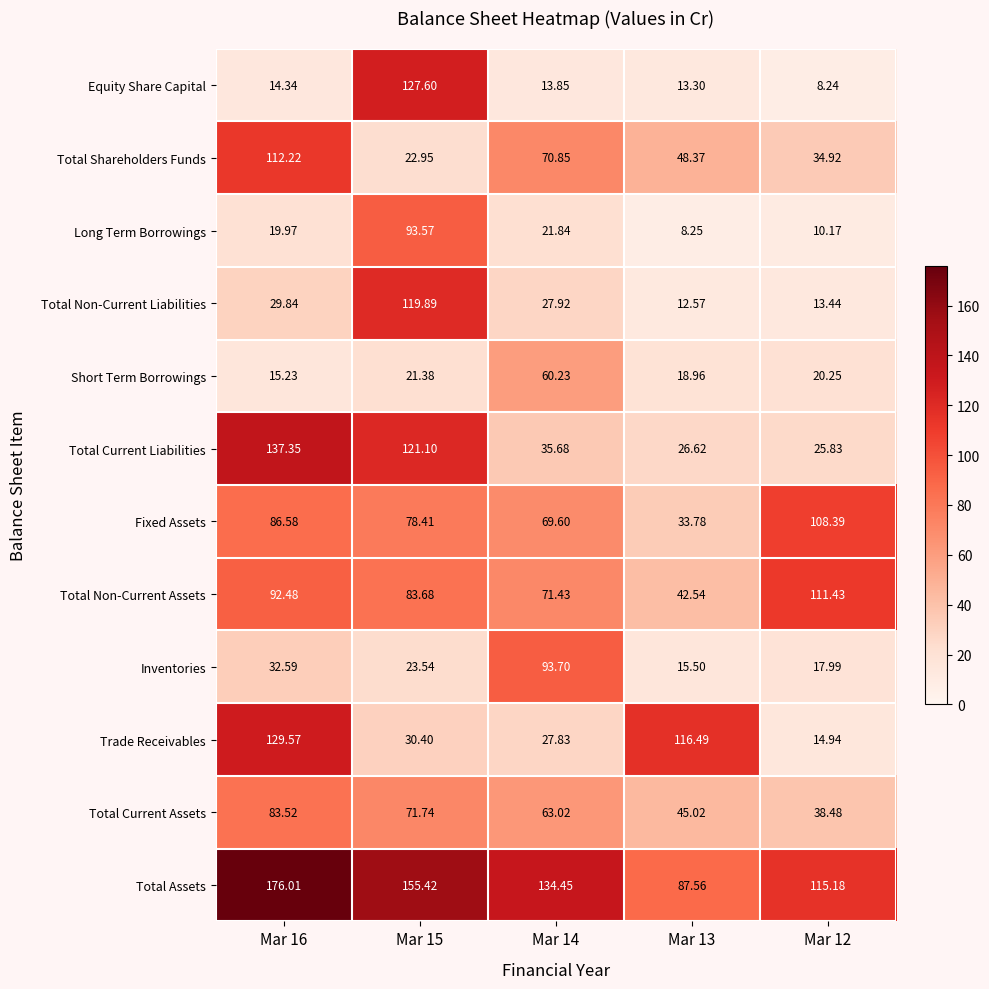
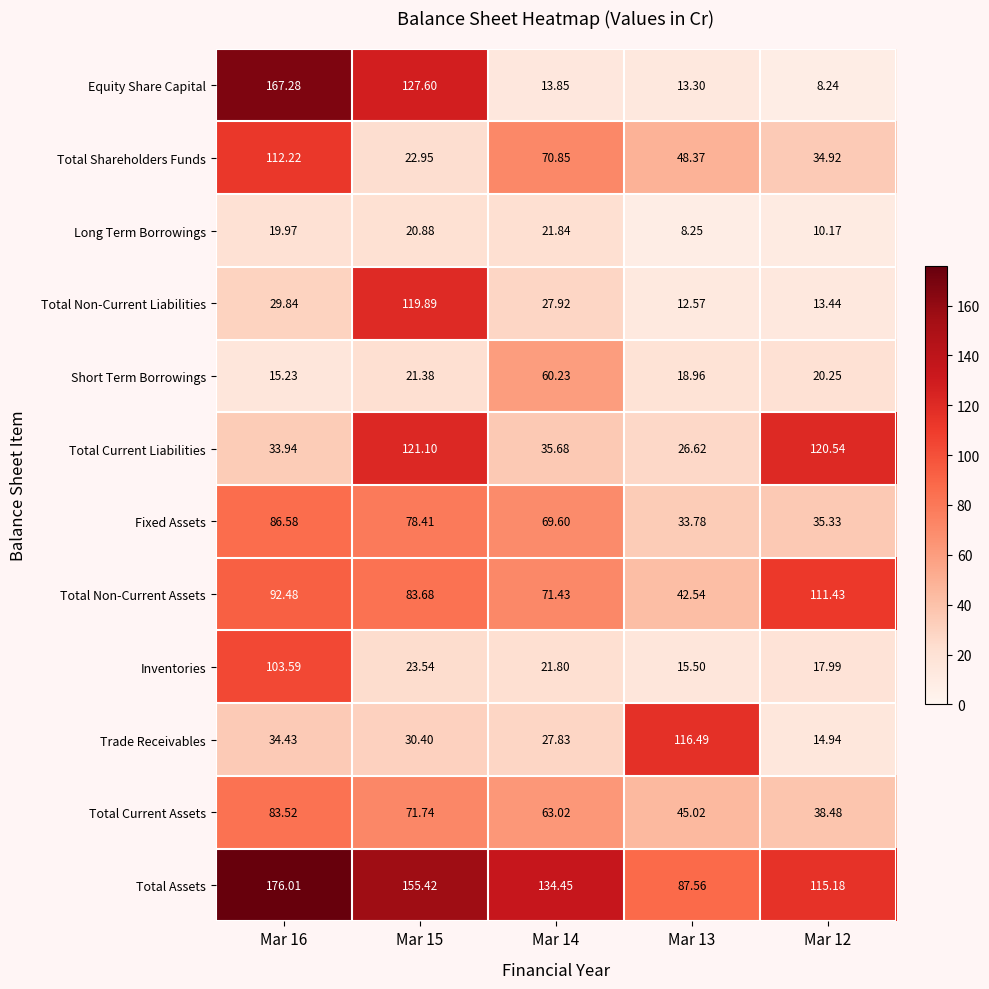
Equity Share Capital, Mar 16: 14.34 -> 167.28
Long Term Borrowings, Mar 15: 93.57 -> 20.88
Total Current Liabilities, Mar 16: 137.35 -> 33.94
Total Current Liabilities, Mar 12: 25.83 -> 120.54
Fixed Assets, Mar 12: 108.39 -> 35.33
Inventories, Mar 16: 32.59 -> 103.59
Inventories, Mar 14: 93.70 -> 21.80
Trade Receivables, Mar 16: 129.57 -> 34.43
